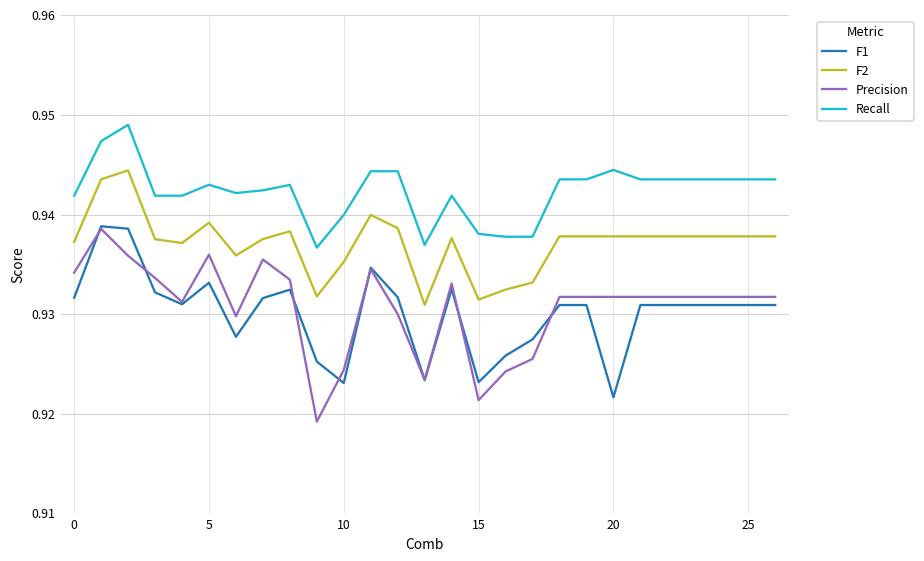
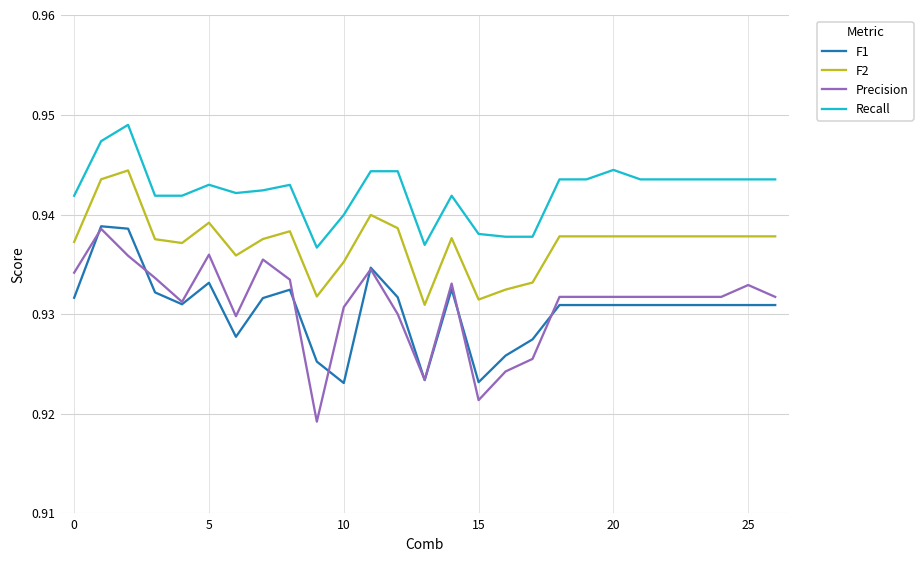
Precision, 10: 0.924 -> 0.931
F1, 20: 0.922 -> 0.931
Precision, 25: 0.932 -> 0.933
